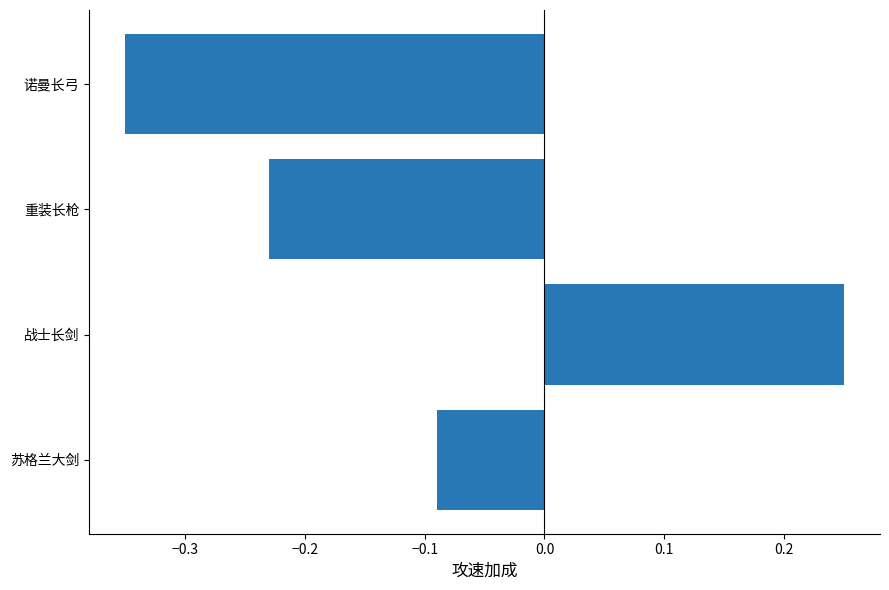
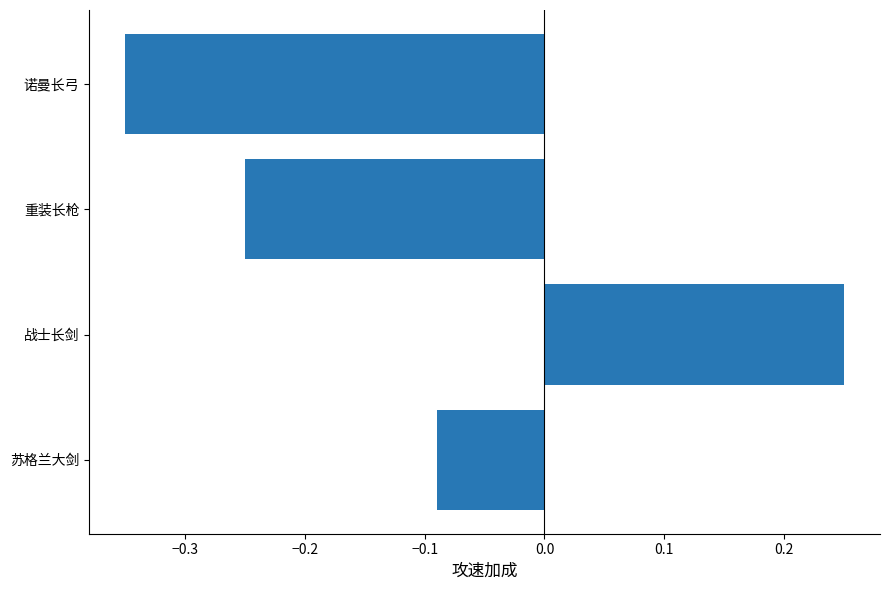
重装长枪: -0.23 -> -0.25
